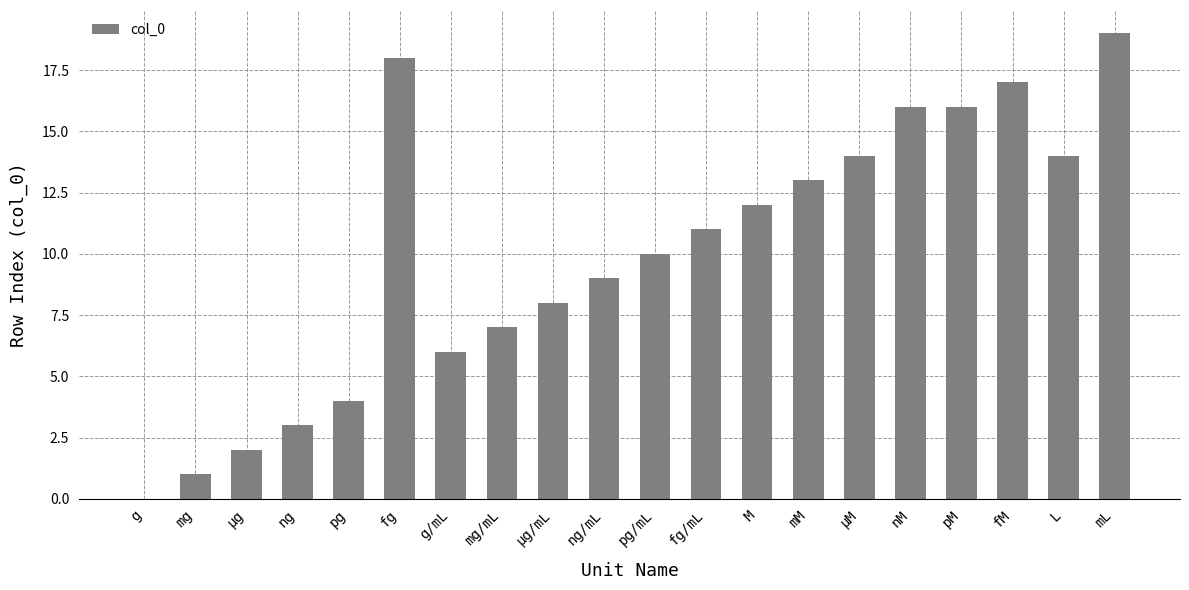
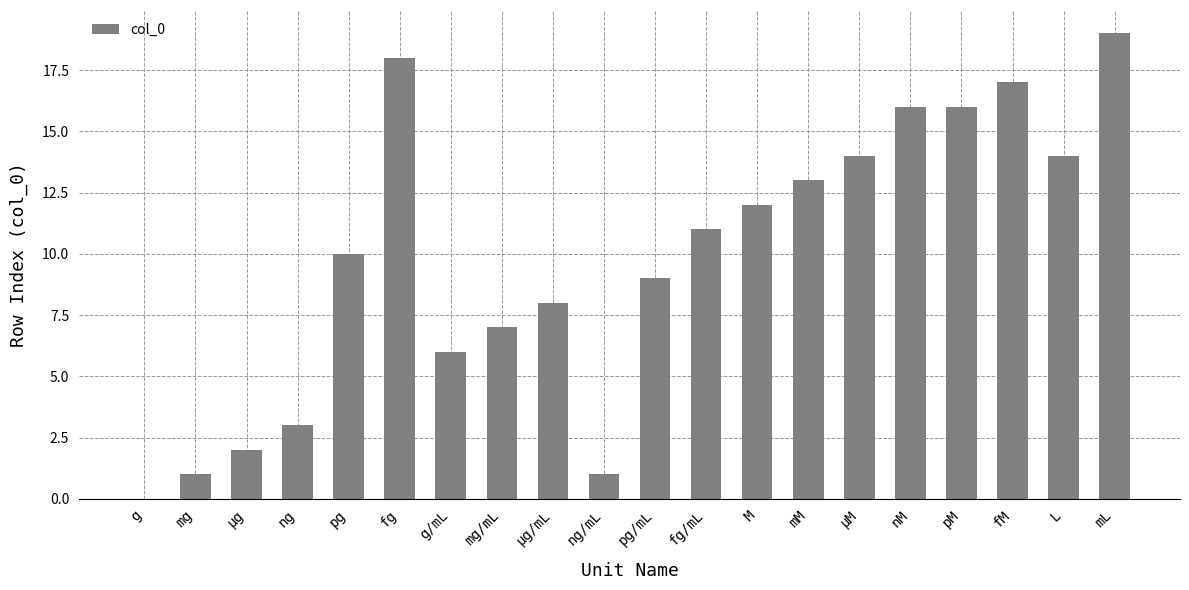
pg: 4 -> 10
ng/mL: 9 -> 1
pg/mL: 10 -> 9
